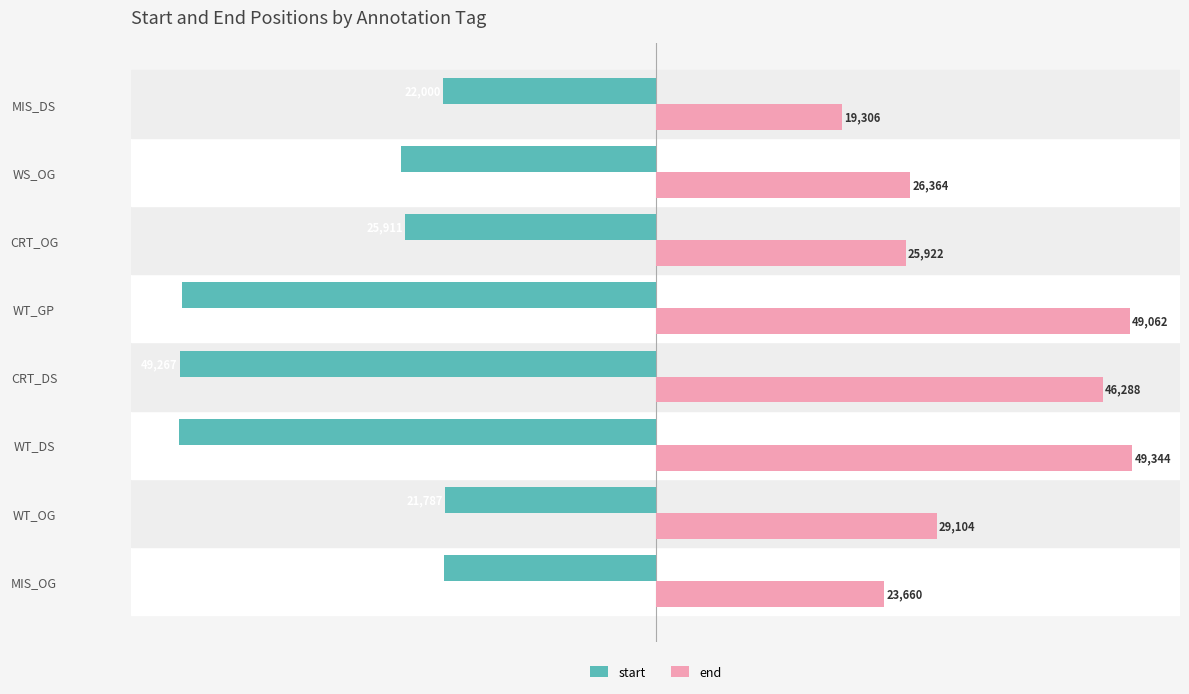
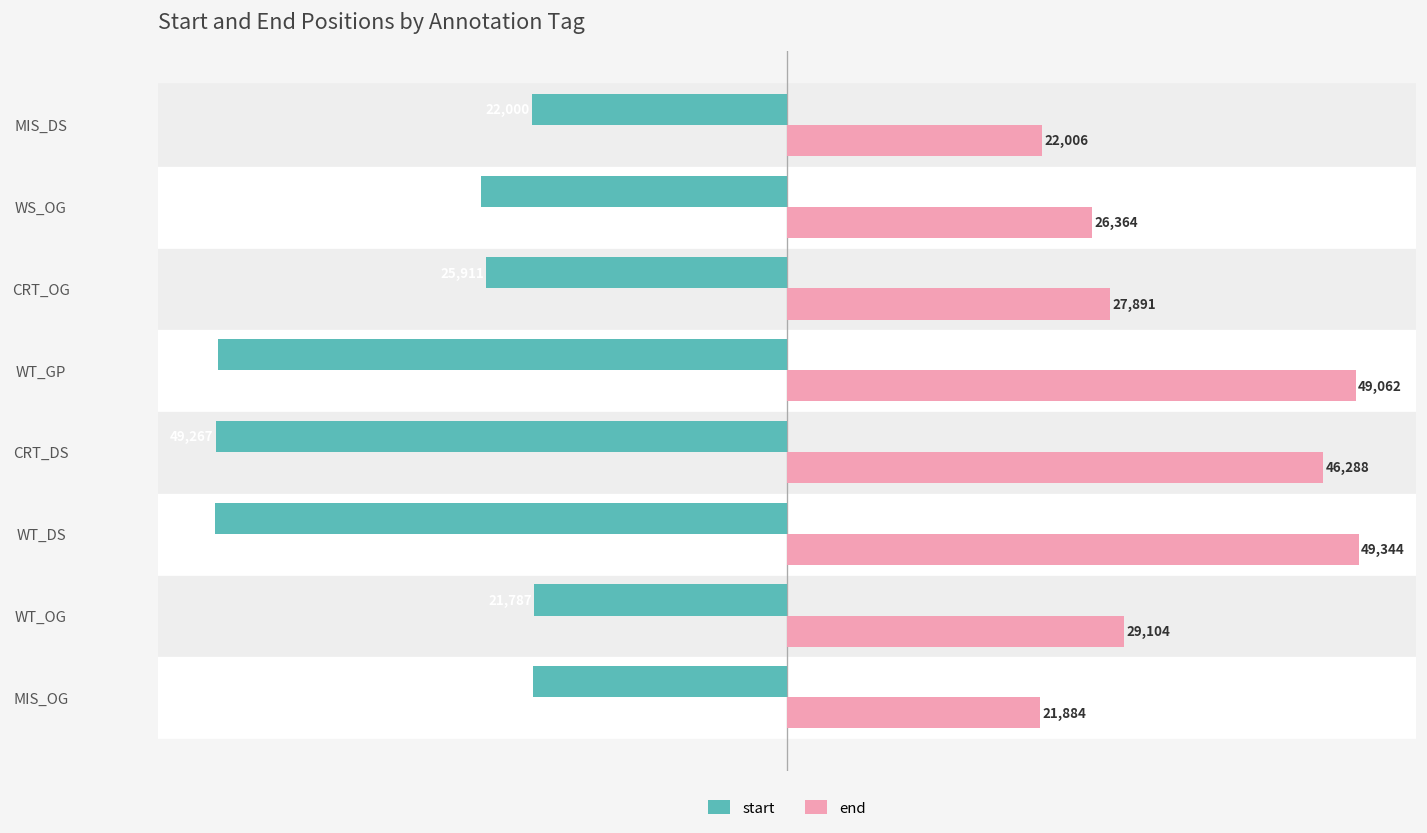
end, MIS_DS: 19,306 -> 22,006
end, CRT_OG: 25,922 -> 27,891
end, MIS_OG: 23,660 -> 21,884
